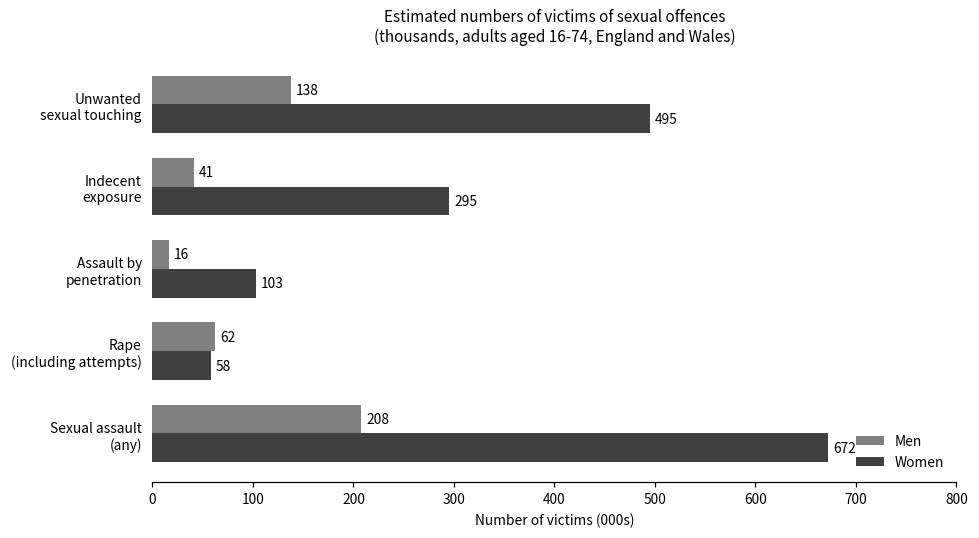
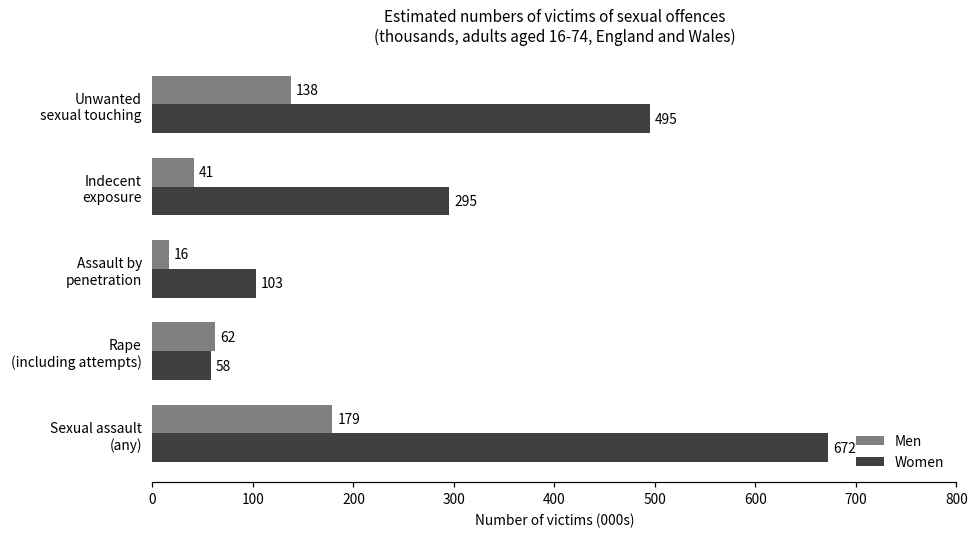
Men, Sexual assault (any): 208 -> 179
